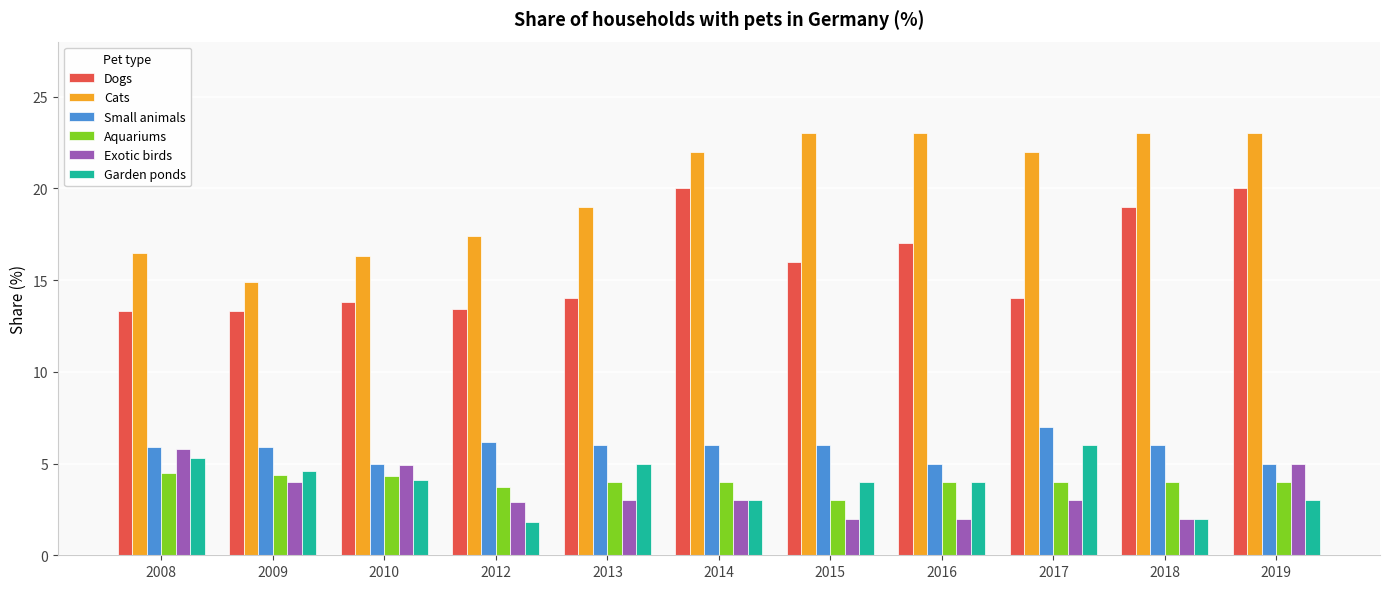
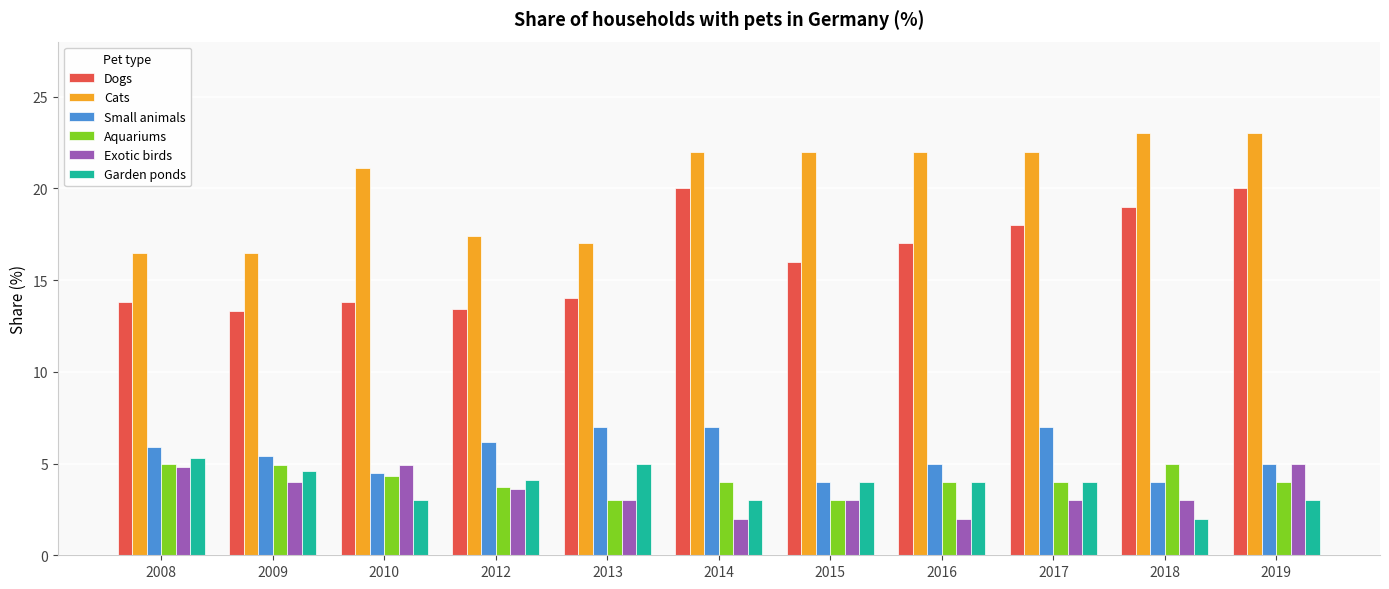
Dogs, 2008: 13.3 -> 13.8
Aquariums, 2008: 4.5 -> 5.0
Exotic birds, 2008: 5.8 -> 4.8
Cats, 2009: 14.9 -> 16.5
Small animals, 2009: 5.9 -> 5.4
Aquariums, 2009: 4.4 -> 4.9
Cats, 2010: 16.3 -> 21.1
Small animals, 2010: 5.0 -> 4.5
Garden ponds, 2010: 4.1 -> 3.0
Exotic birds, 2012: 2.9 -> 3.6
Garden ponds, 2012: 1.8 -> 4.1
Cats, 2013: 19 -> 17
Small animals, 2013: 6 -> 7
Aquariums, 2013: 4 -> 3
Small animals, 2014: 6 -> 7
Exotic birds, 2014: 3 -> 2
Cats, 2015: 23 -> 22
Small animals, 2015: 6 -> 4
Exotic birds, 2015: 2 -> 3
Cats, 2016: 23 -> 22
Dogs, 2017: 14 -> 18
Garden ponds, 2017: 6 -> 4
Small animals, 2018: 6 -> 4
Aquariums, 2018: 4 -> 5
Exotic birds, 2018: 2 -> 3
